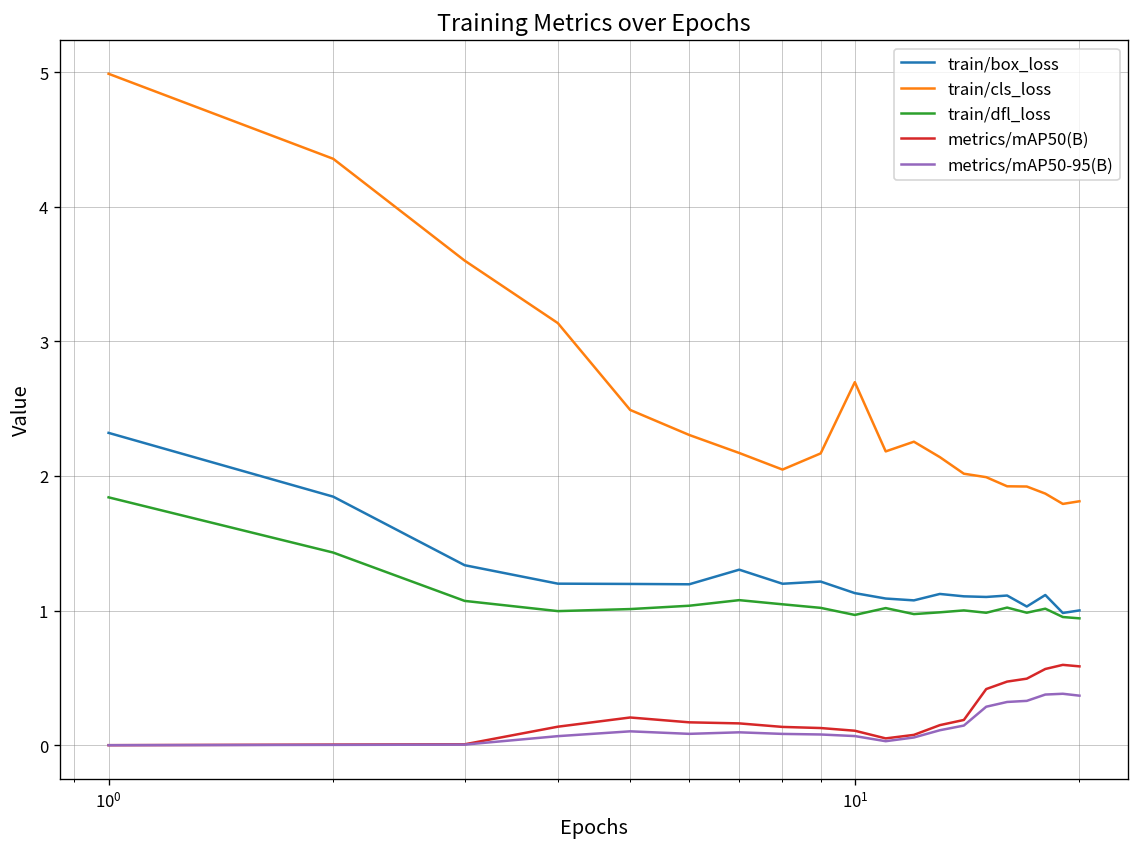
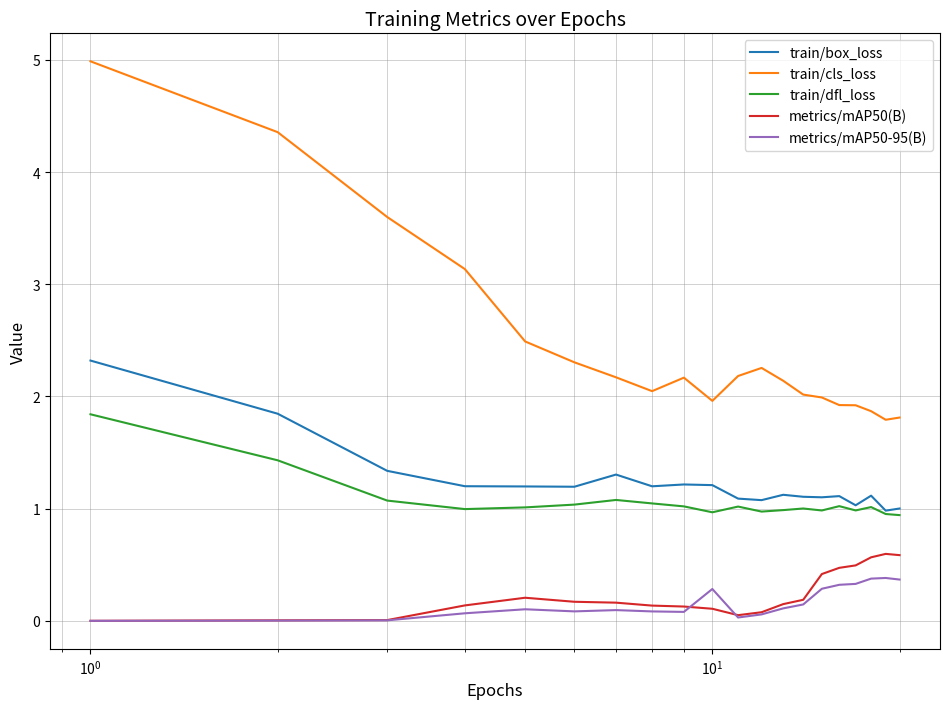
train/box_loss, 10^1: 1.13 -> 1.21
train/cls_loss, 10^1: 2.70 -> 1.96
metrics/mAP50-95(B), 10^1: 0.07 -> 0.28
